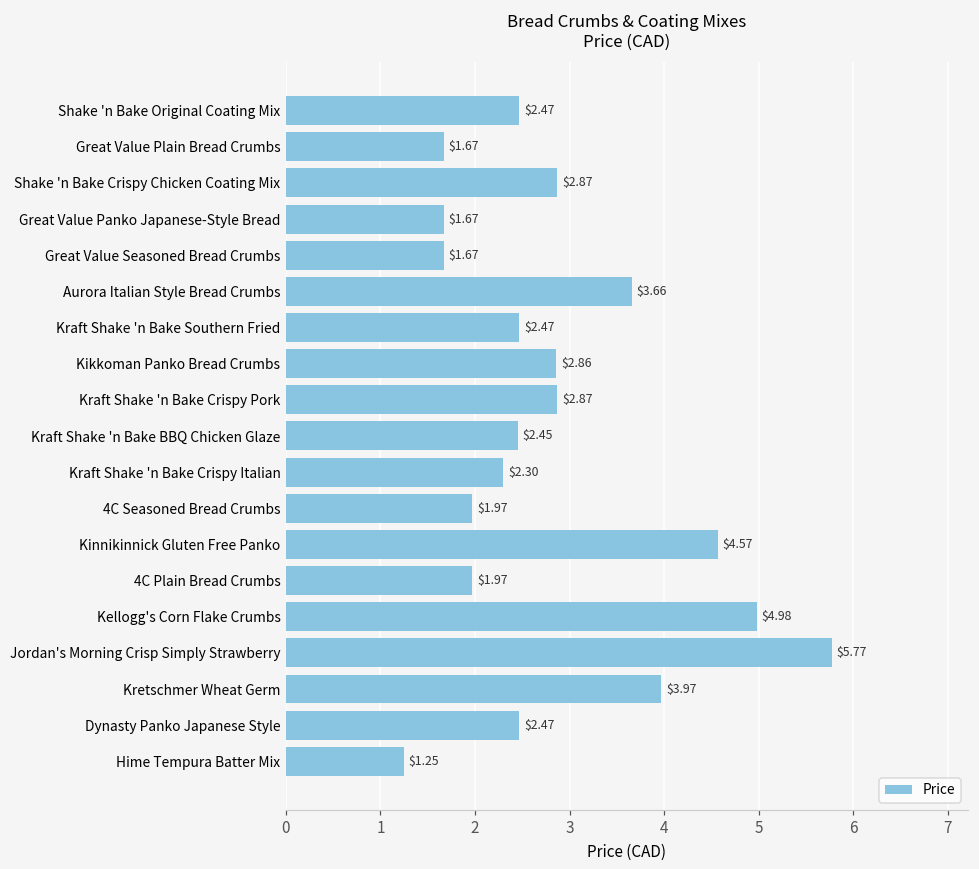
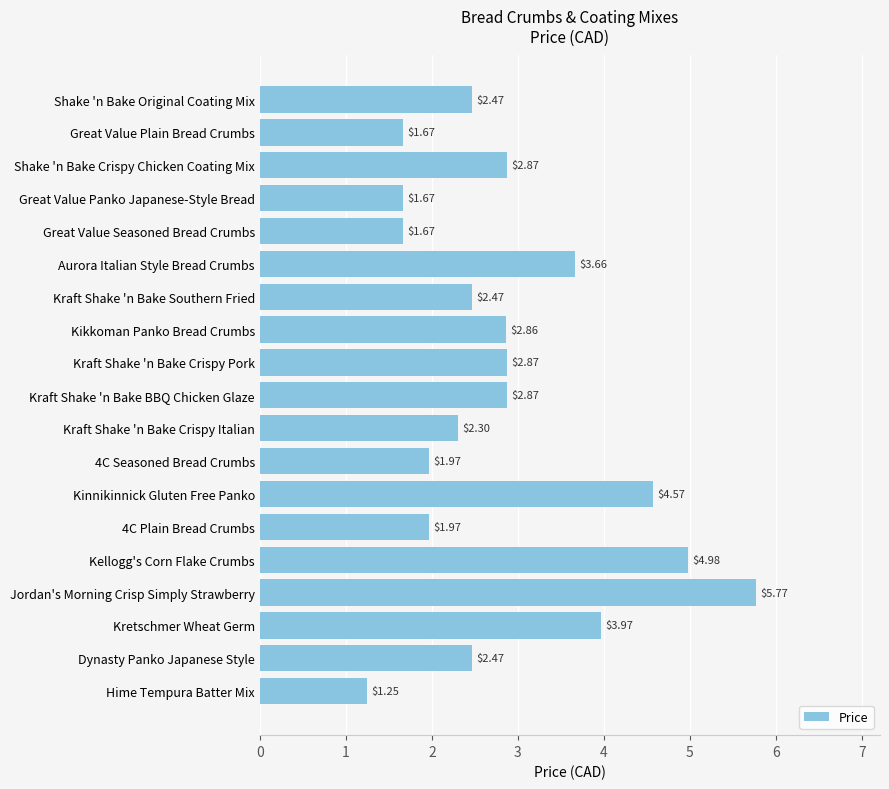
Kraft Shake 'n Bake BBQ Chicken Glaze: $2.45 -> $2.87
